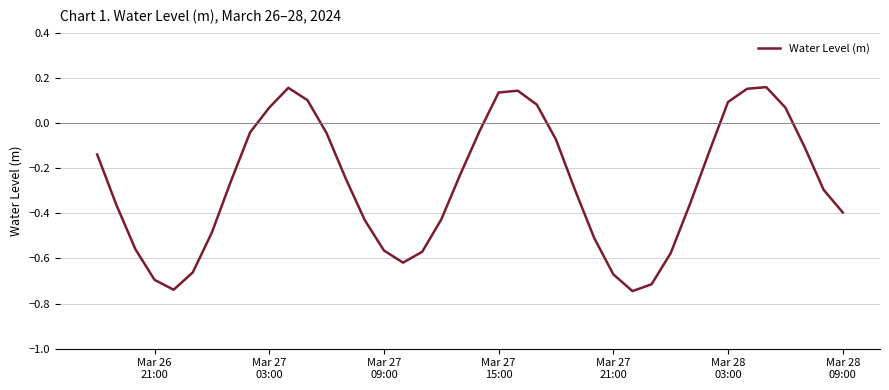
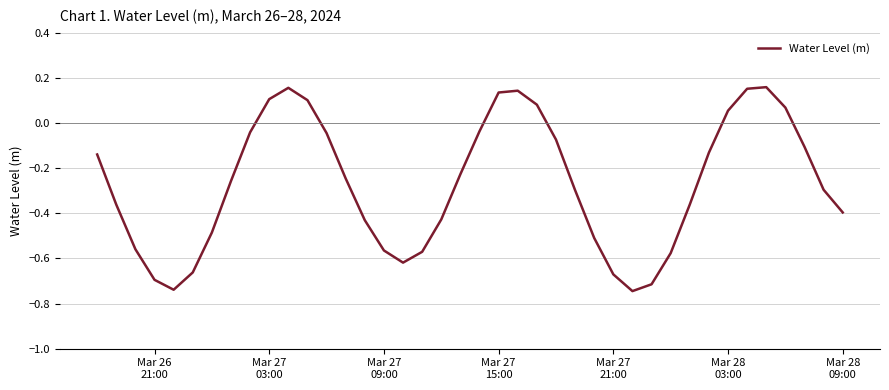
Mar 27 03:00: 0.07 -> 0.11
Mar 28 03:00: 0.09 -> 0.05
